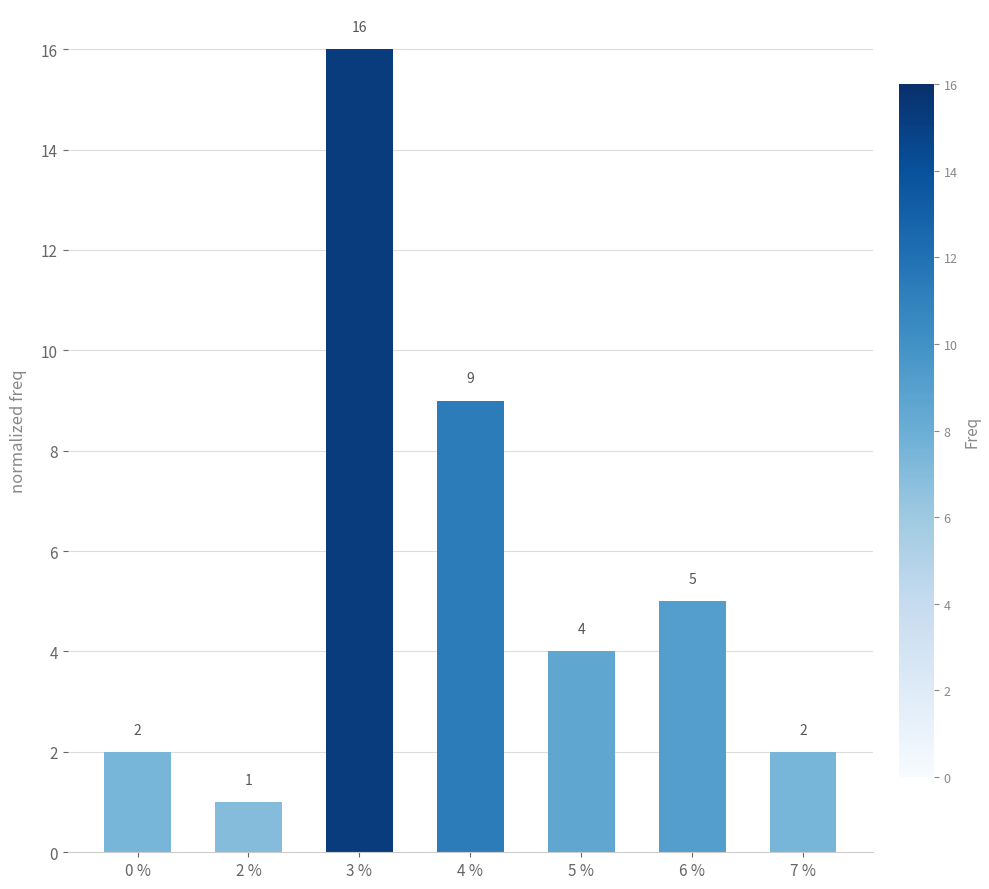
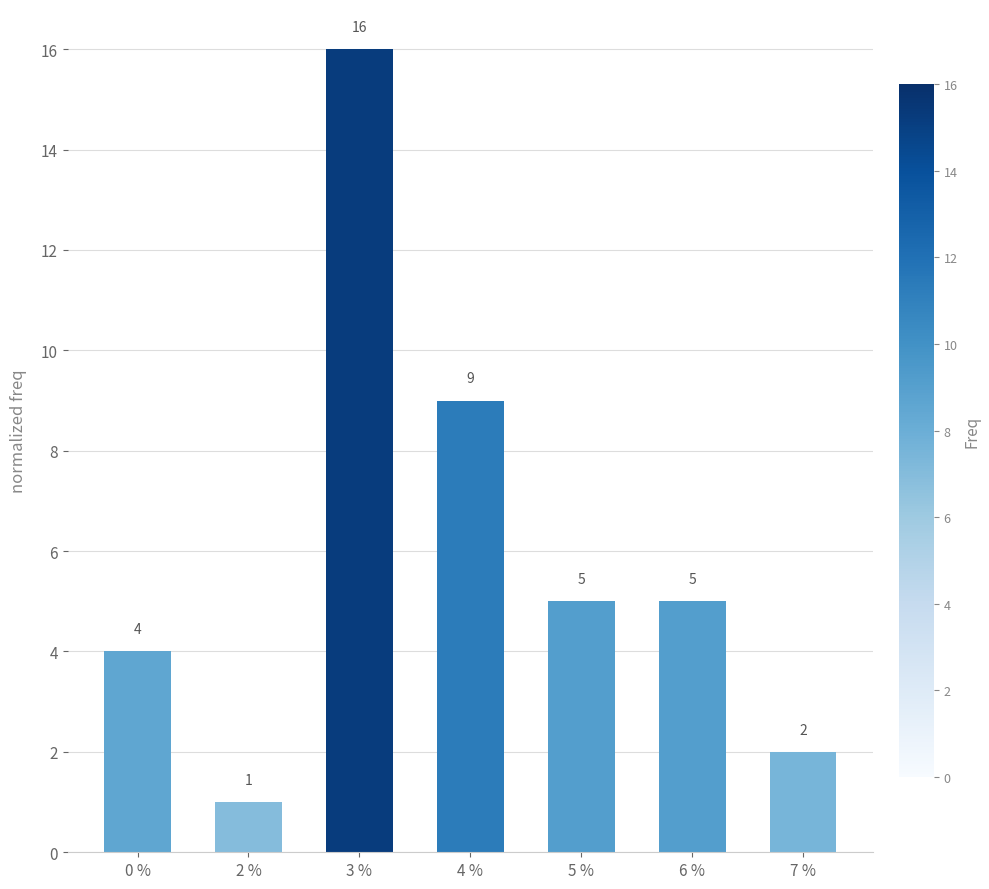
0 %: 2 -> 4
5 %: 4 -> 5
